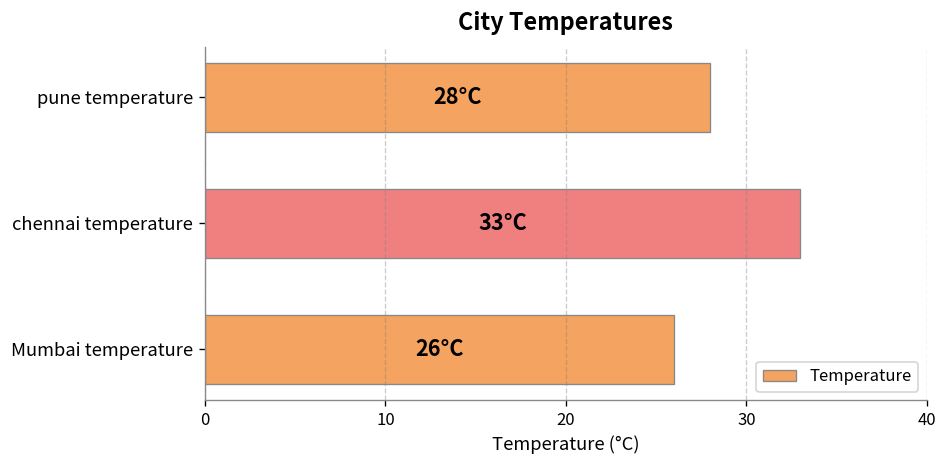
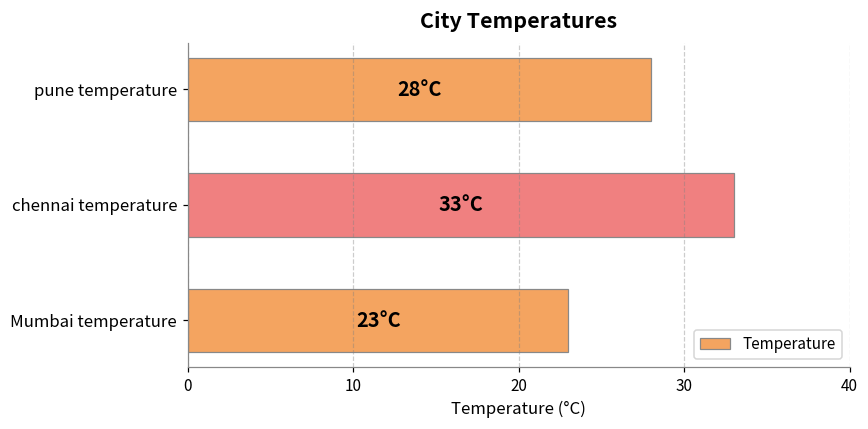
Mumbai temperature: 26°C -> 23°C
